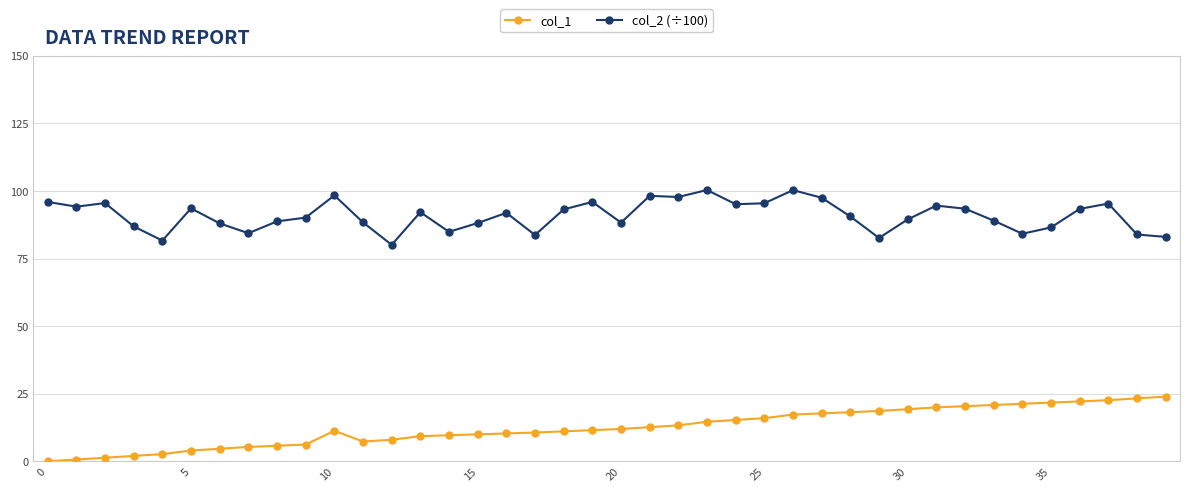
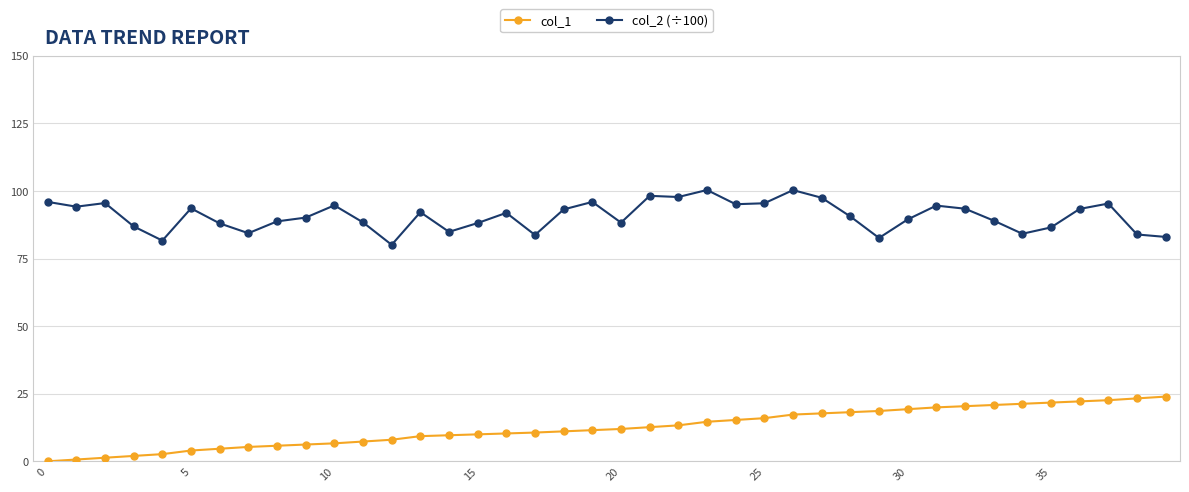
col_1, 10: 11 -> 7
col_2 (÷100), 10: 98 -> 95
